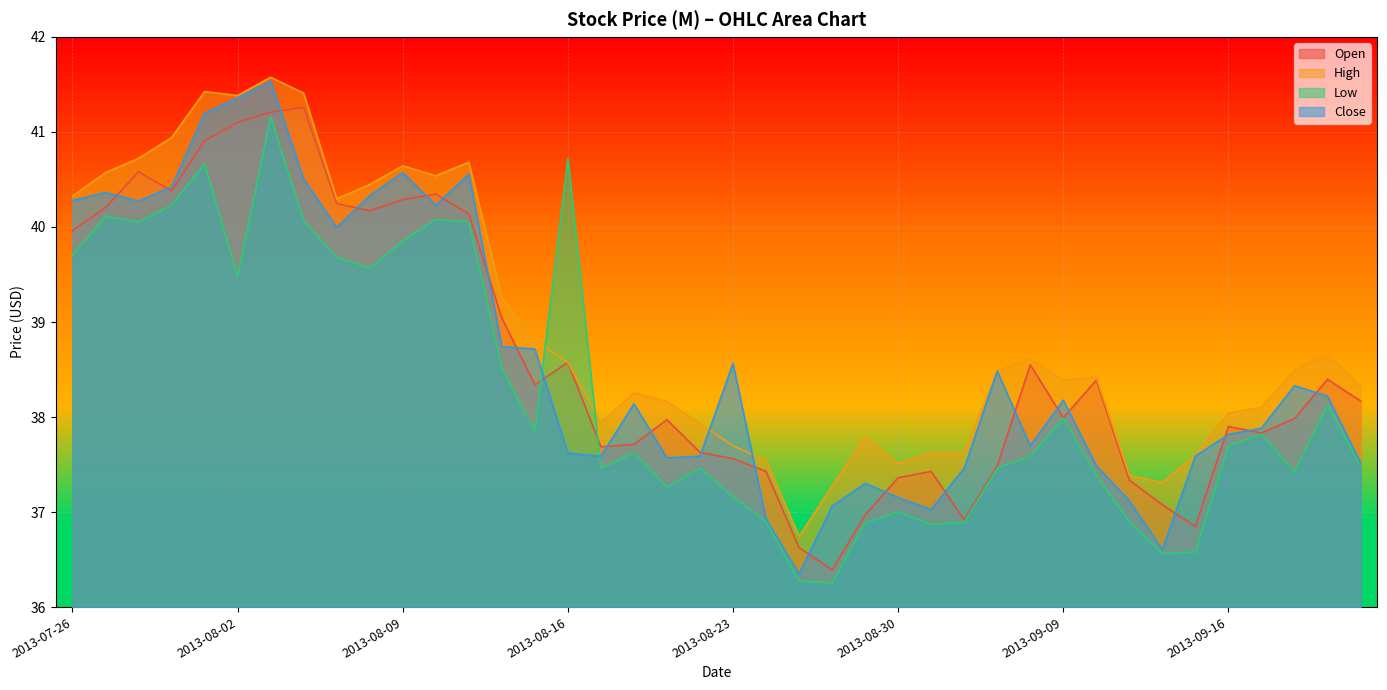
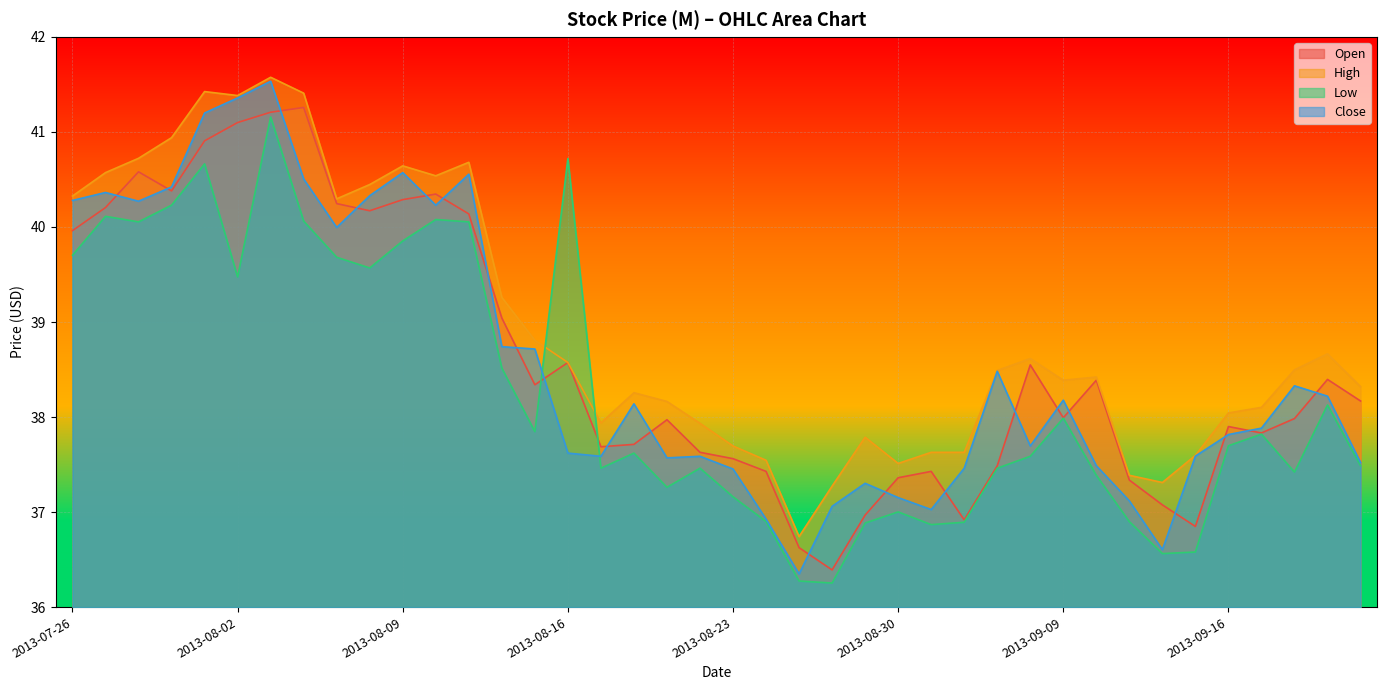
Close, 2013-08-23: 38.6 -> 37.5
